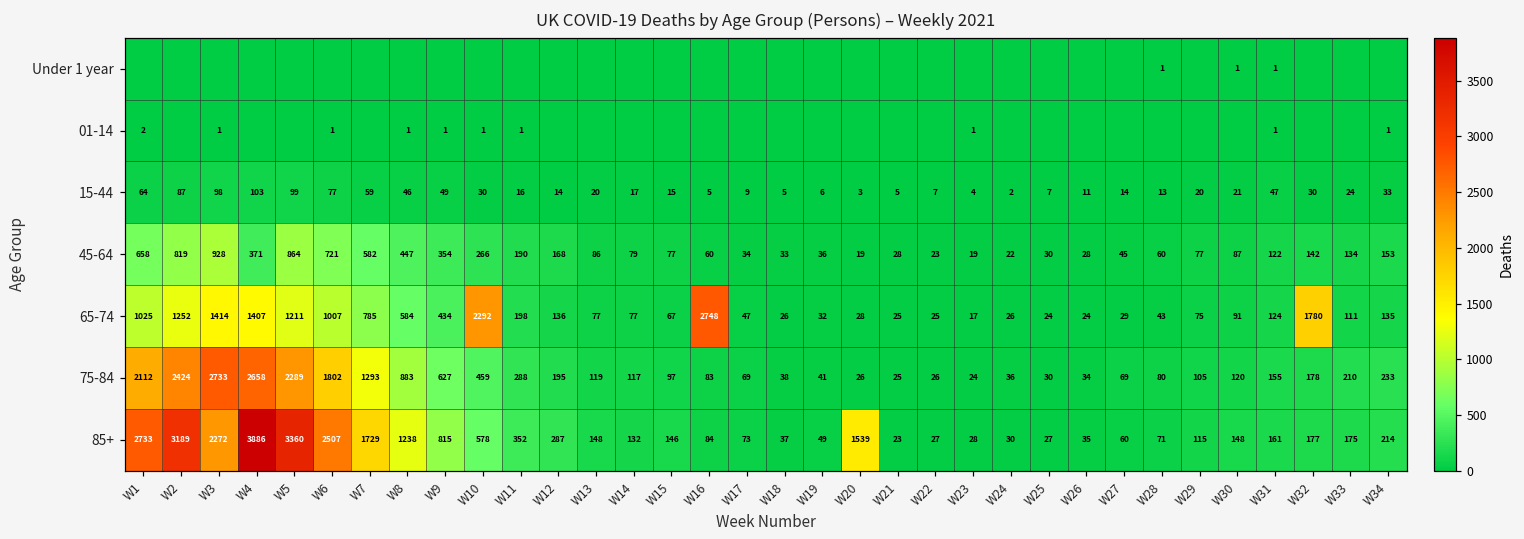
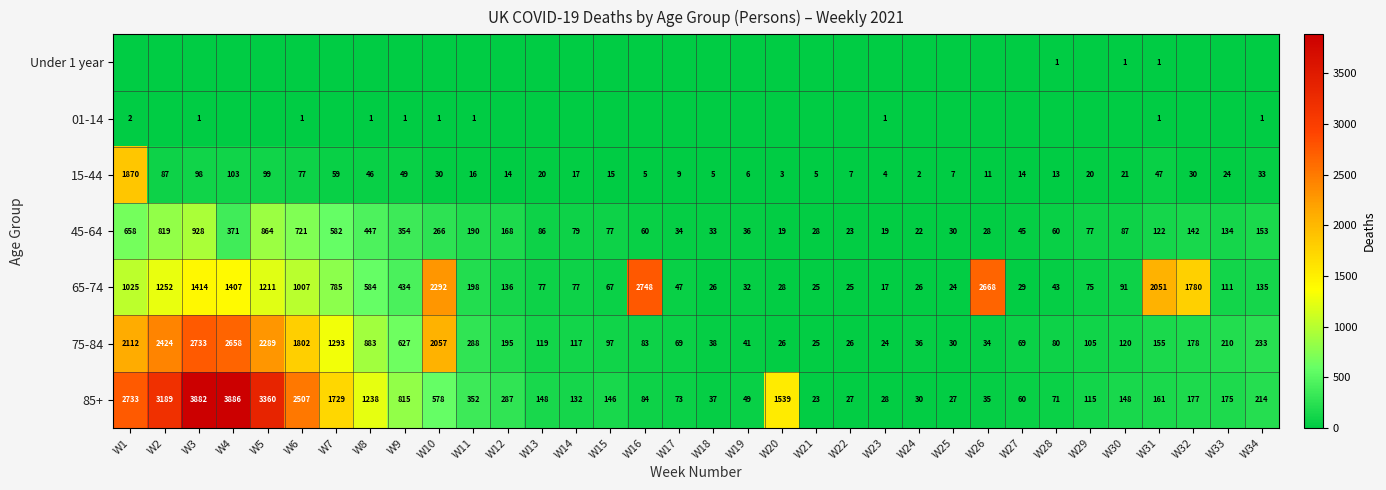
15-44, W1: 64 -> 1870
65-74, W26: 24 -> 2668
65-74, W31: 124 -> 2051
75-84, W10: 459 -> 2057
85+, W3: 2272 -> 3882
